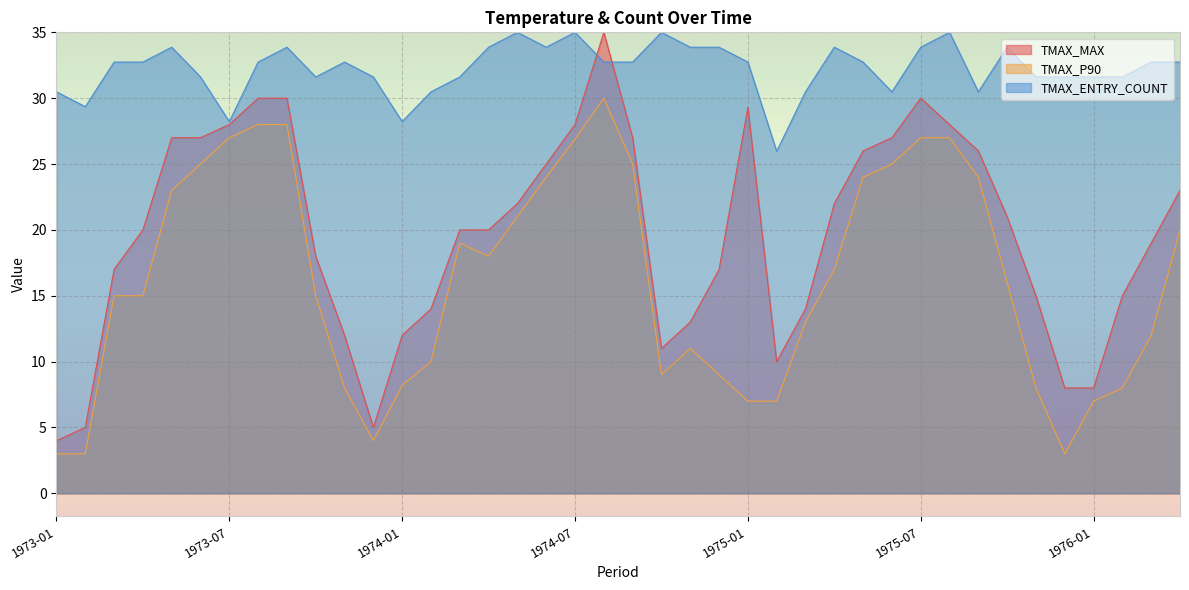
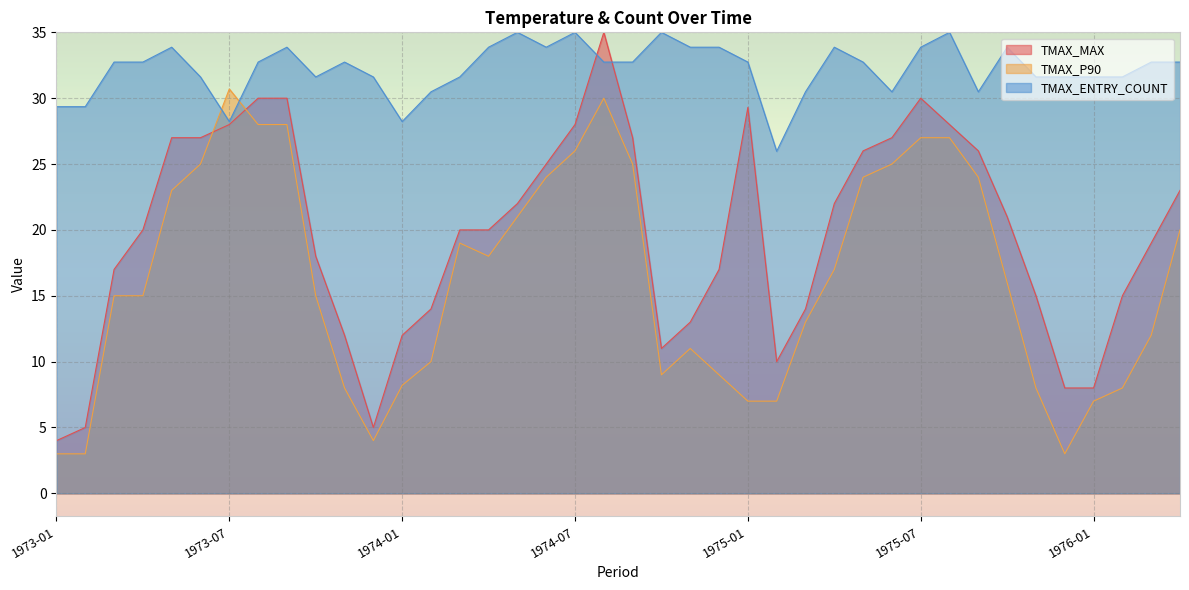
TMAX_ENTRY_COUNT, 1973-01: 30.5 -> 29.4
TMAX_P90, 1973-07: 27.0 -> 30.7
TMAX_P90, 1974-07: 26.9 -> 26.0
